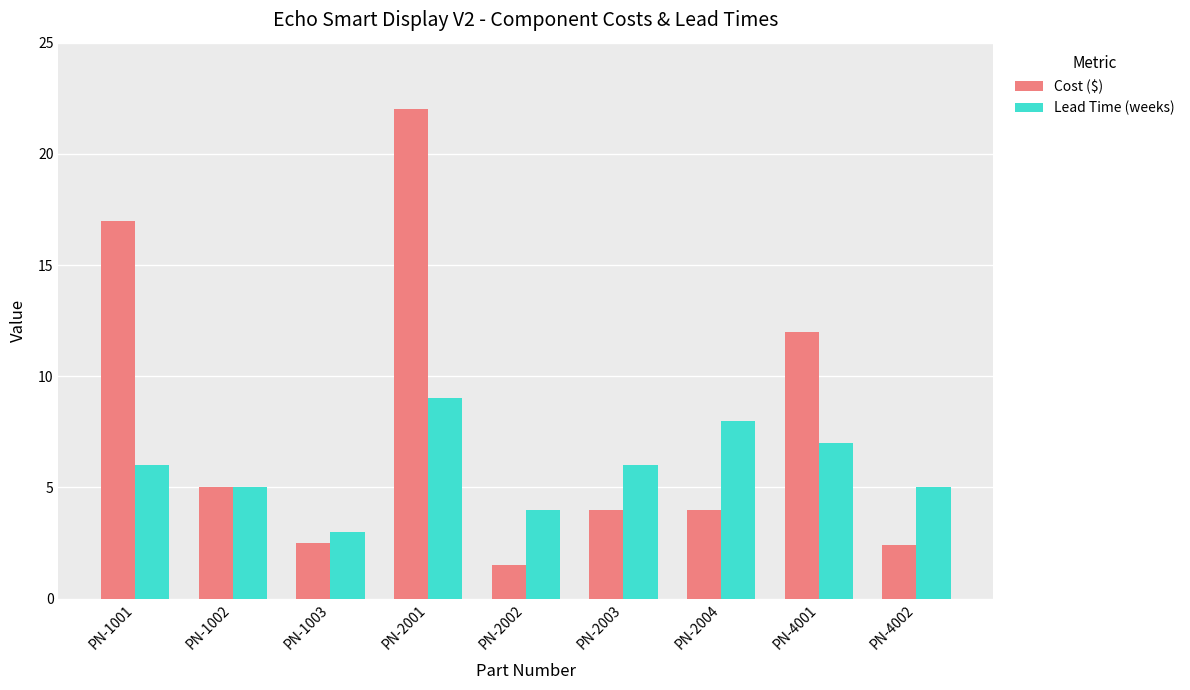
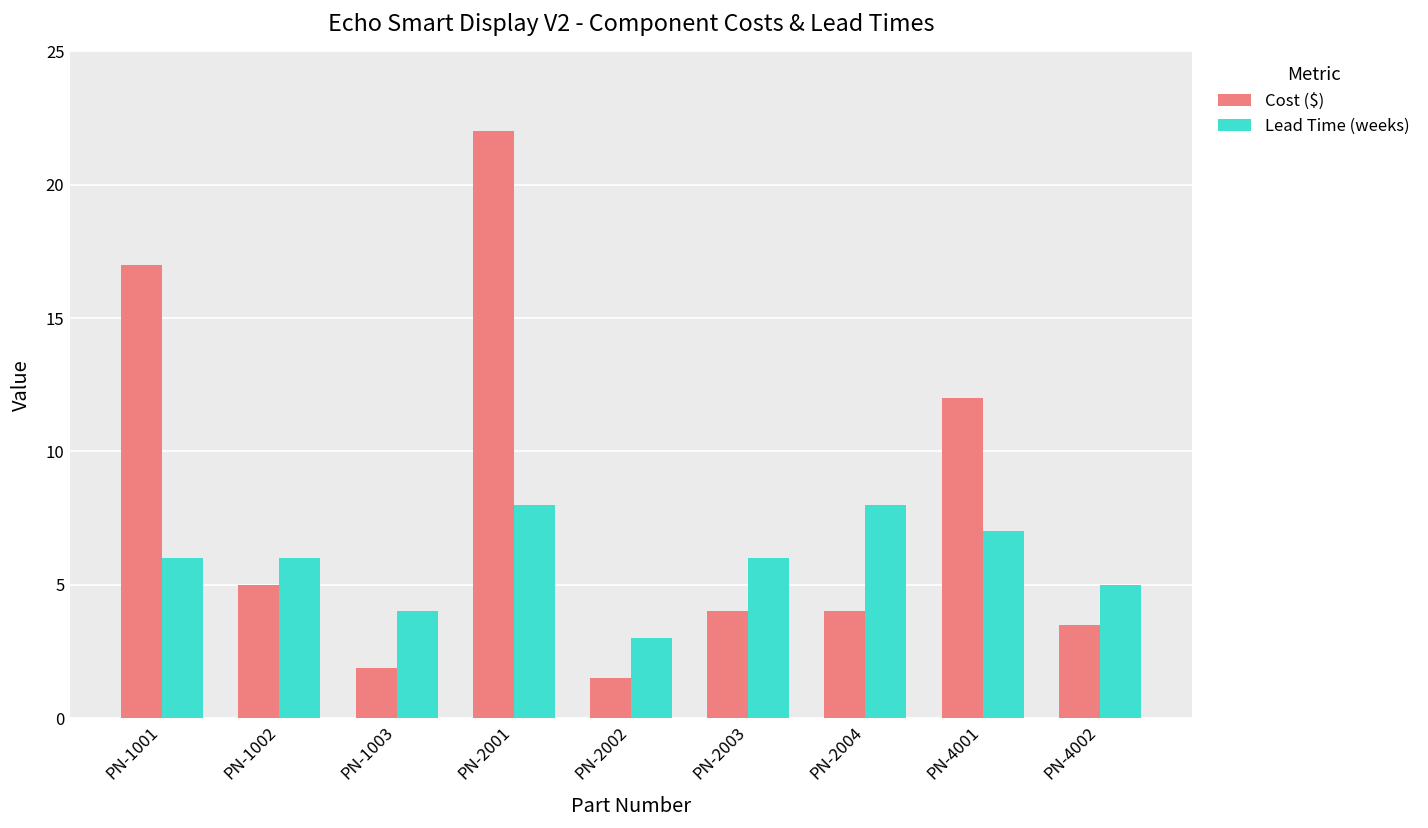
Lead Time (weeks), PN-1002: 5 -> 6
Cost ($), PN-1003: 2.5 -> 1.9
Lead Time (weeks), PN-1003: 3 -> 4
Lead Time (weeks), PN-2001: 9 -> 8
Lead Time (weeks), PN-2002: 4 -> 3
Cost ($), PN-4002: 2.4 -> 3.5
